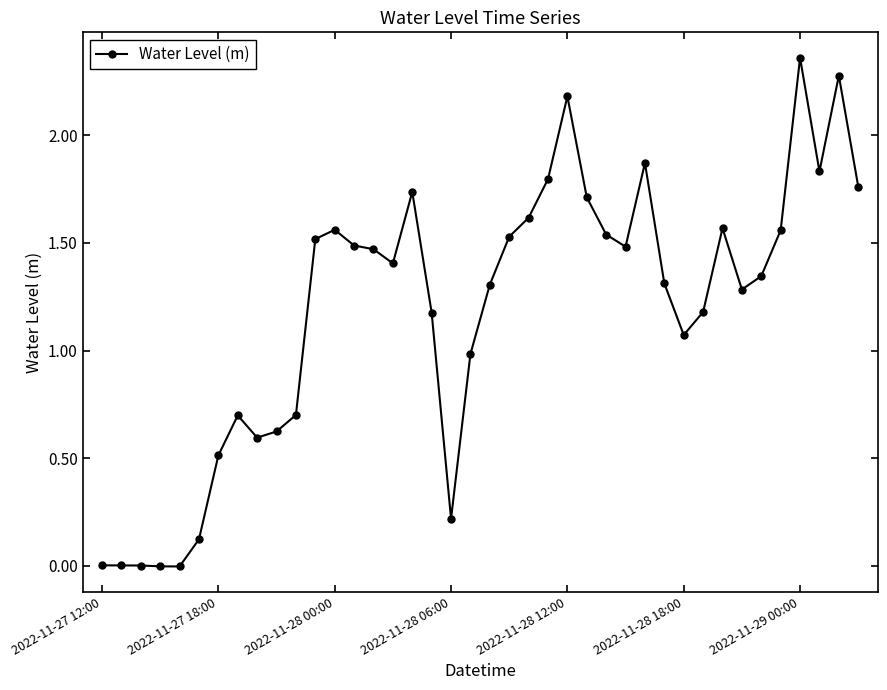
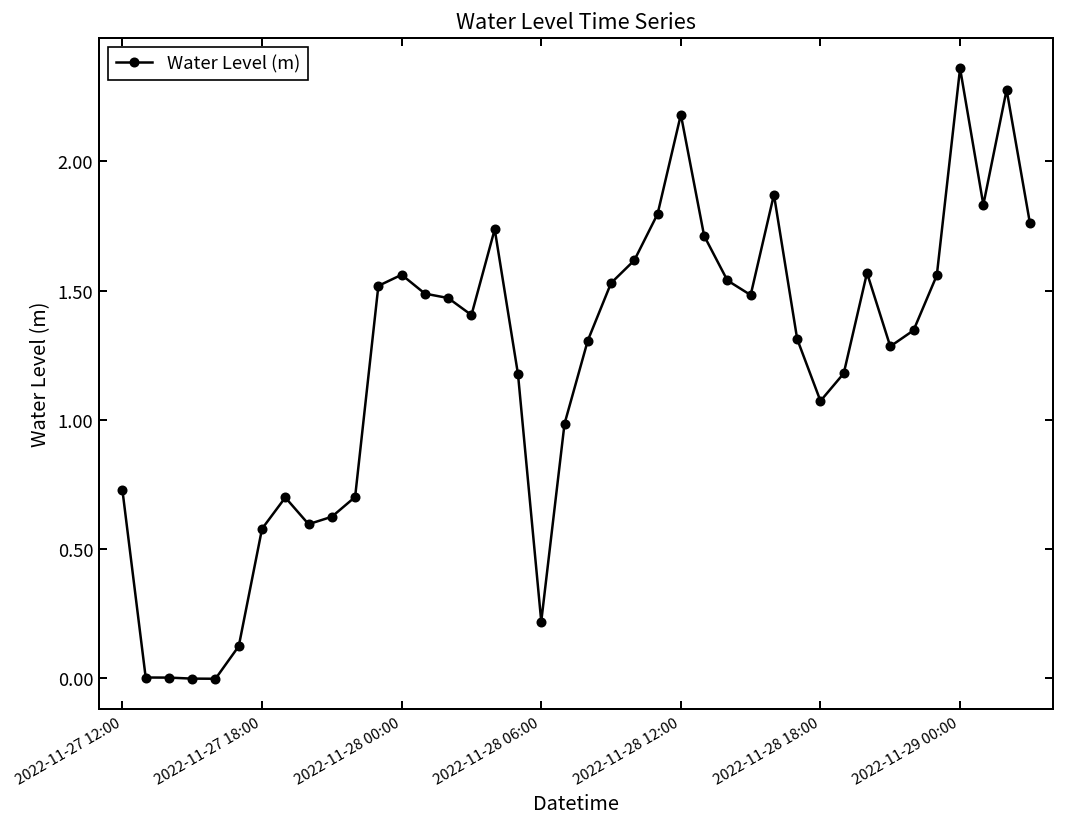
2022-11-27 12:00: 0.00 -> 0.73
2022-11-27 18:00: 0.51 -> 0.58
